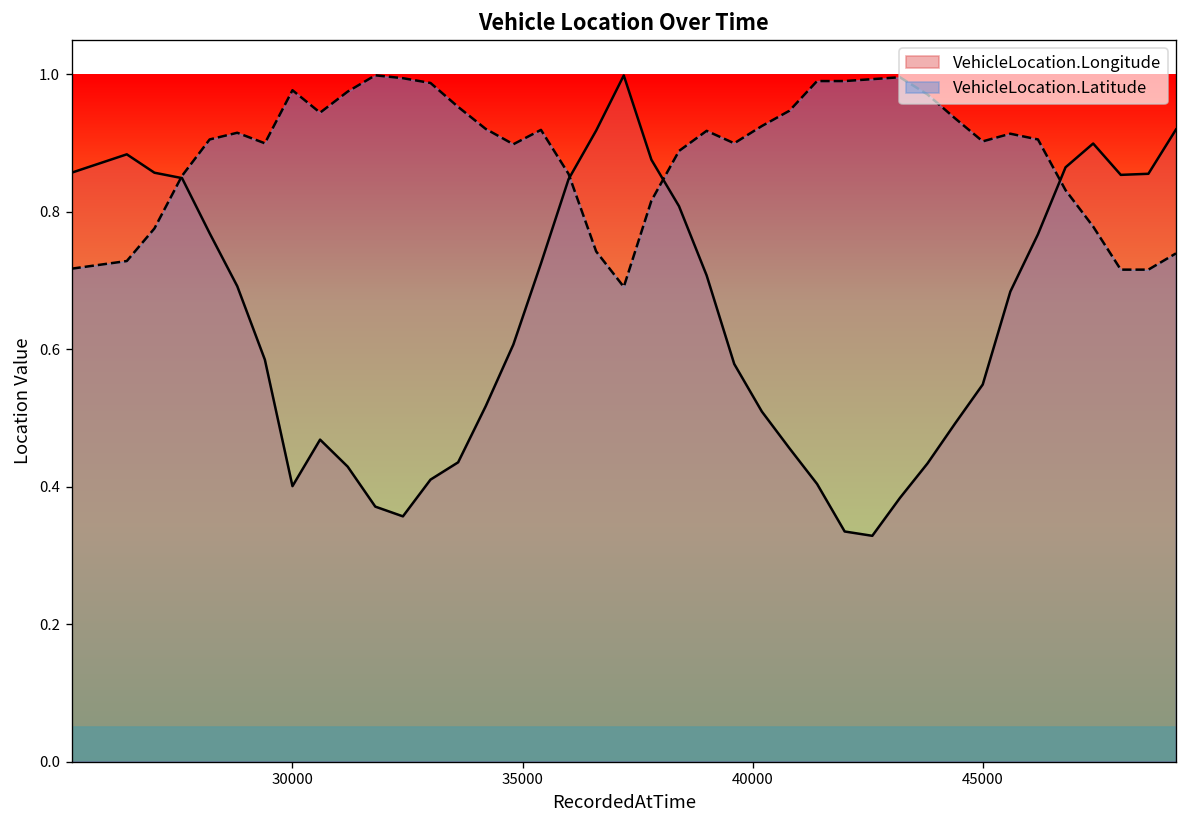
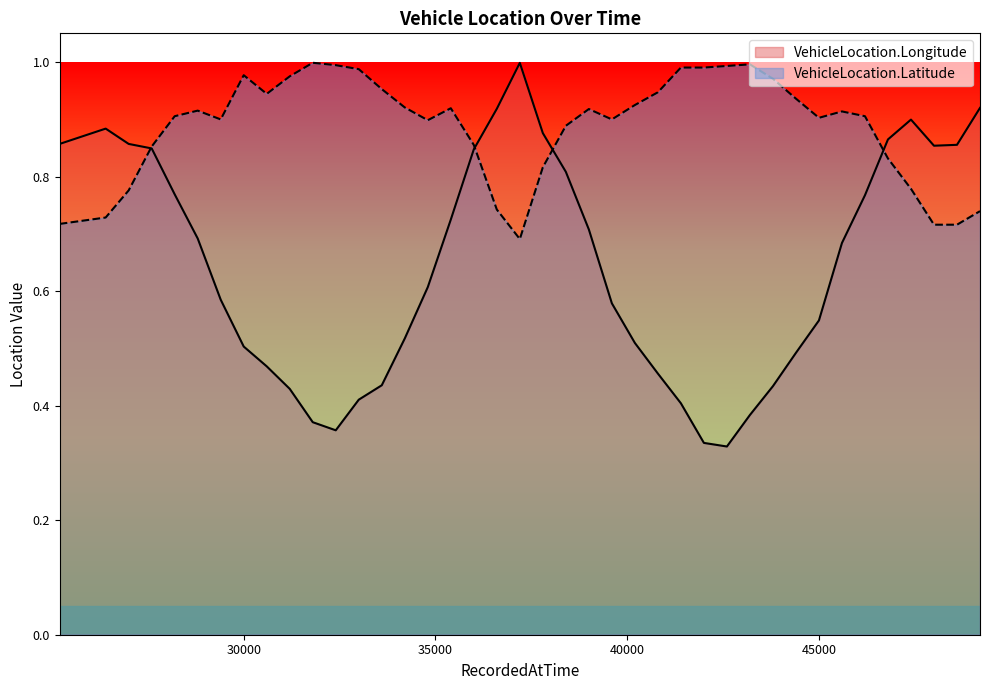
VehicleLocation.Longitude, 30000: 0.40 -> 0.50
